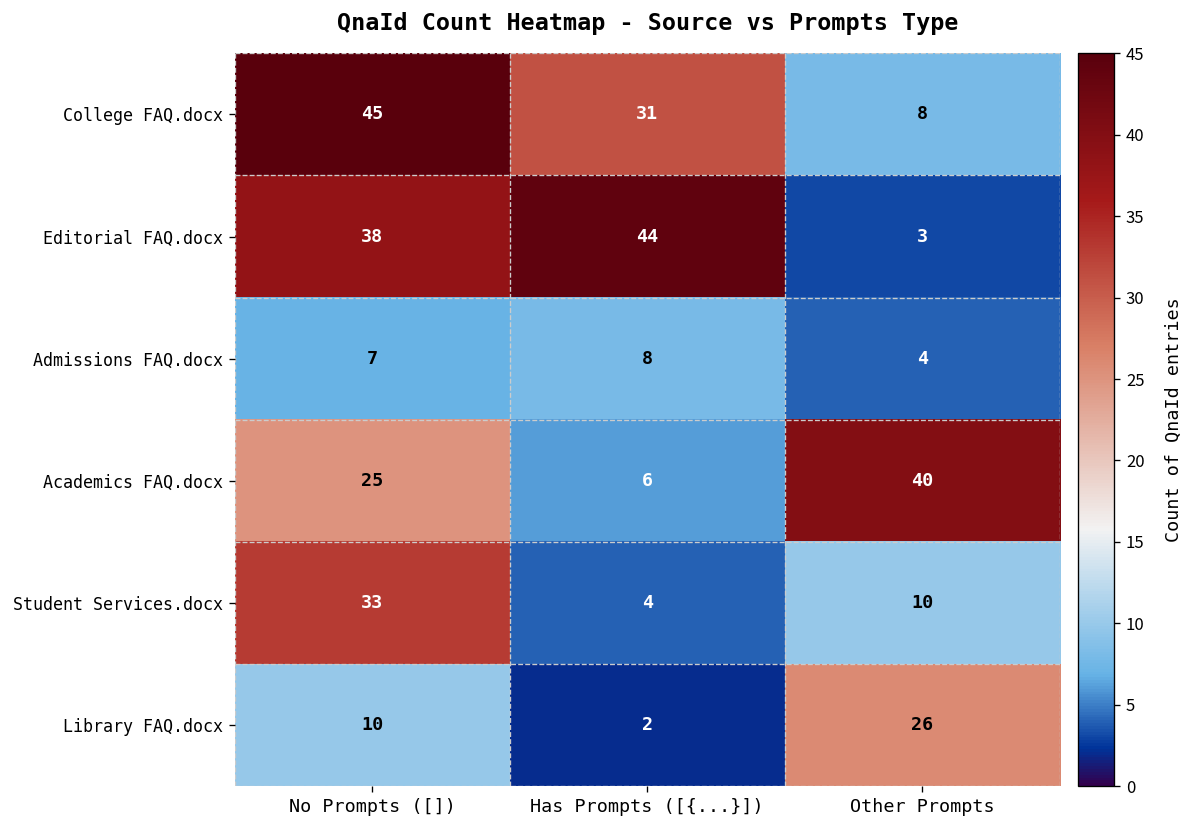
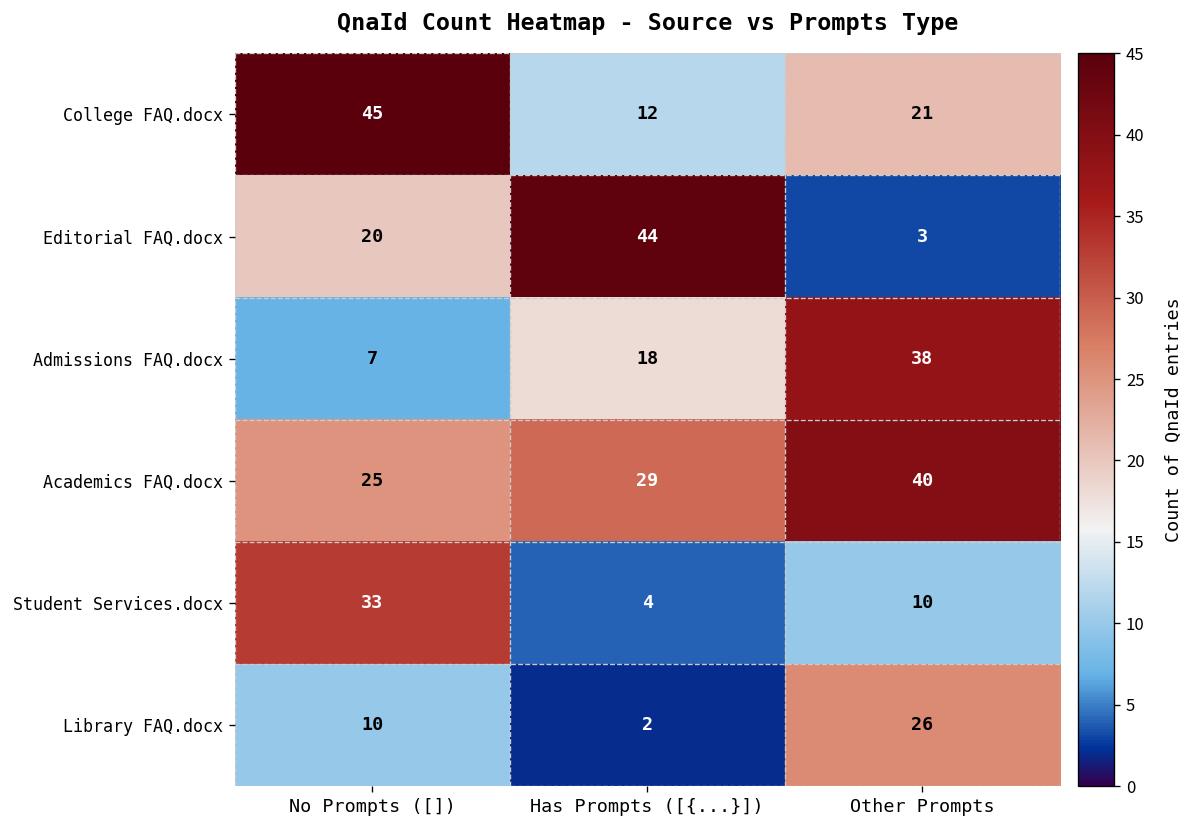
College FAQ.docx, Has Prompts ([{...}]): 31 -> 12
College FAQ.docx, Other Prompts: 8 -> 21
Editorial FAQ.docx, No Prompts ([]): 38 -> 20
Admissions FAQ.docx, Has Prompts ([{...}]): 8 -> 18
Admissions FAQ.docx, Other Prompts: 4 -> 38
Academics FAQ.docx, Has Prompts ([{...}]): 6 -> 29
